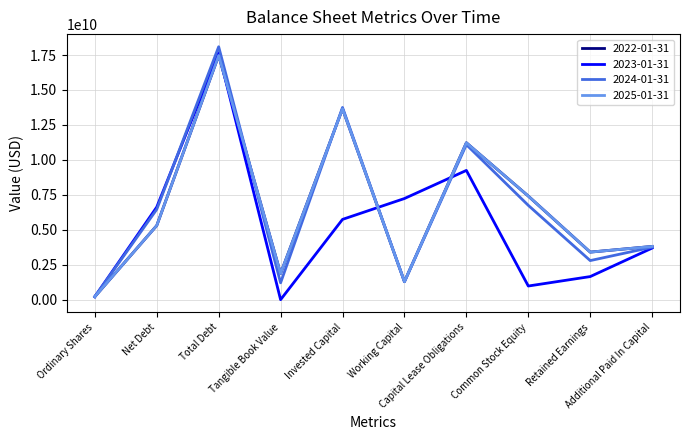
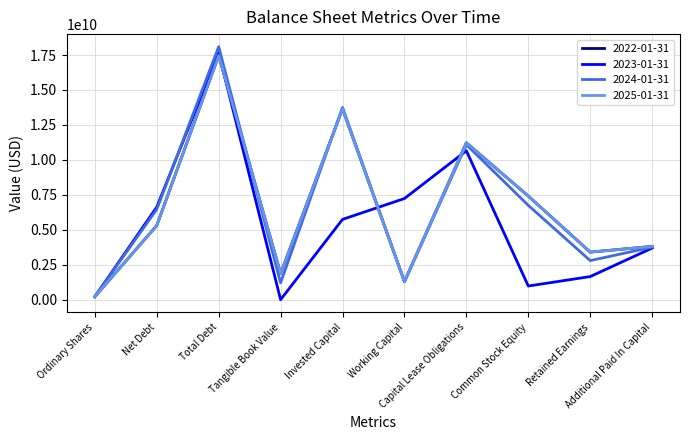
2023-01-31, Capital Lease Obligations: 9200000000 -> 10700000000
